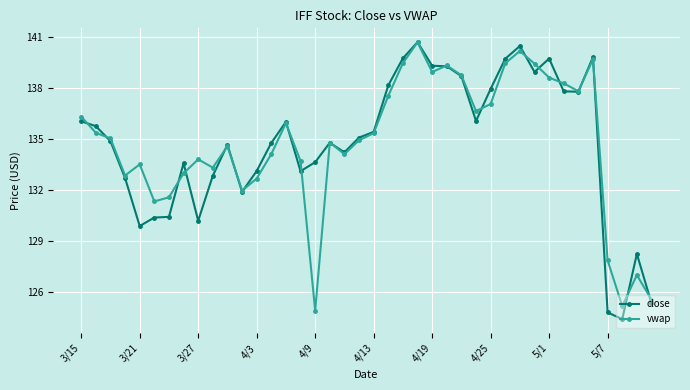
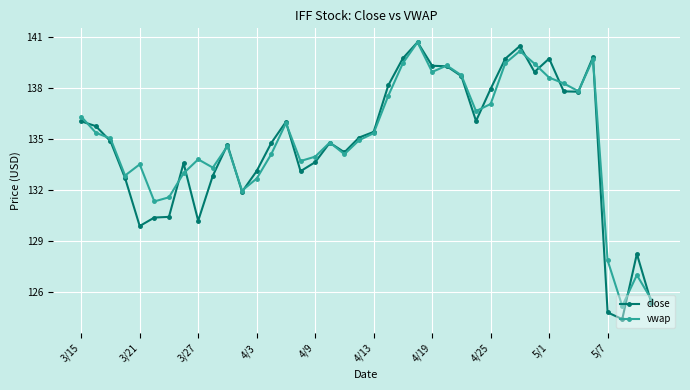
vwap, 4/9: 124.9 -> 134.0
